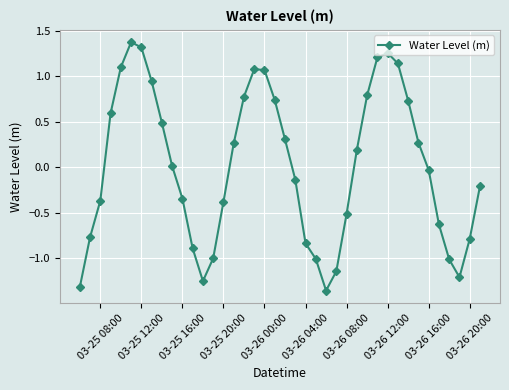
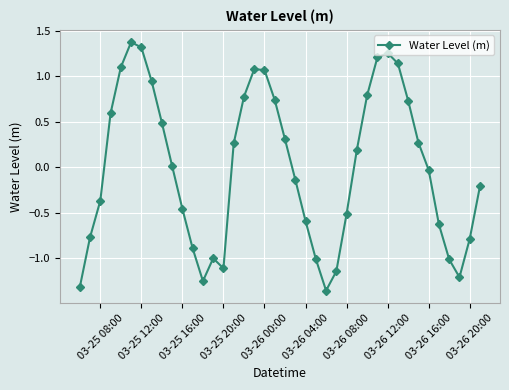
03-25 16:00: -0.3 -> -0.5
03-25 20:00: -0.4 -> -1.1
03-26 04:00: -0.8 -> -0.6
